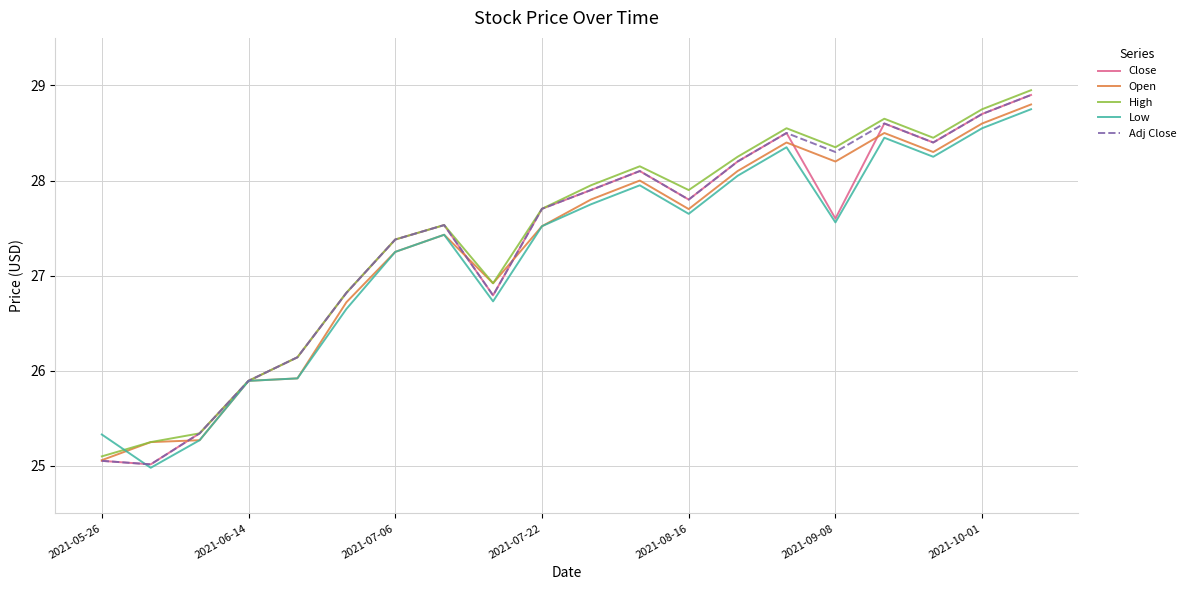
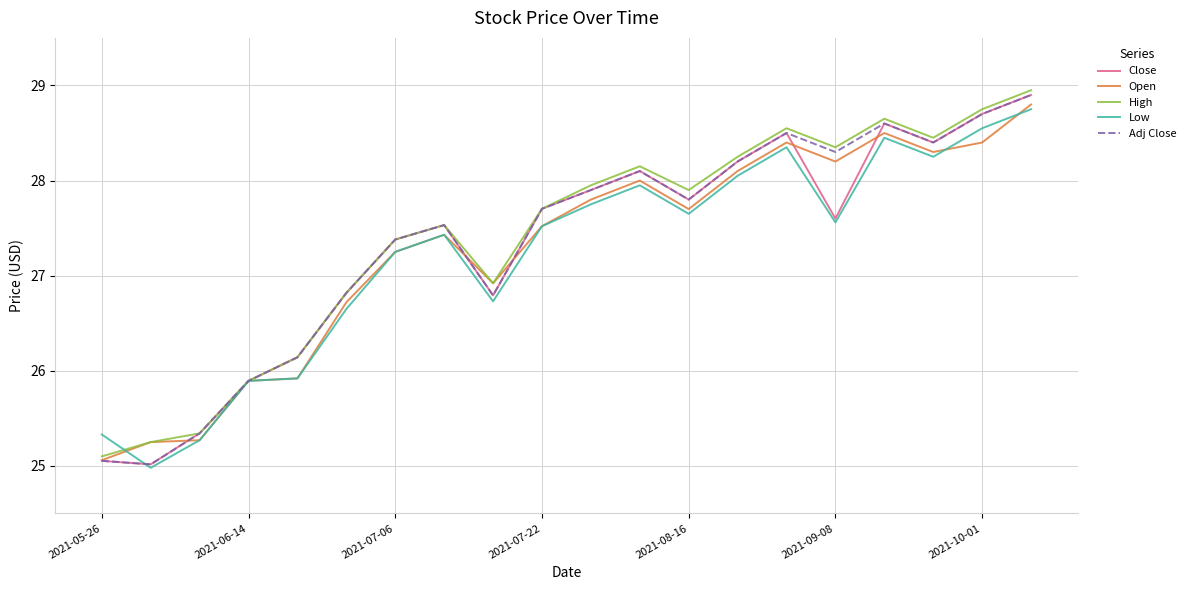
Open, 2021-10-01: 28.6 -> 28.4
